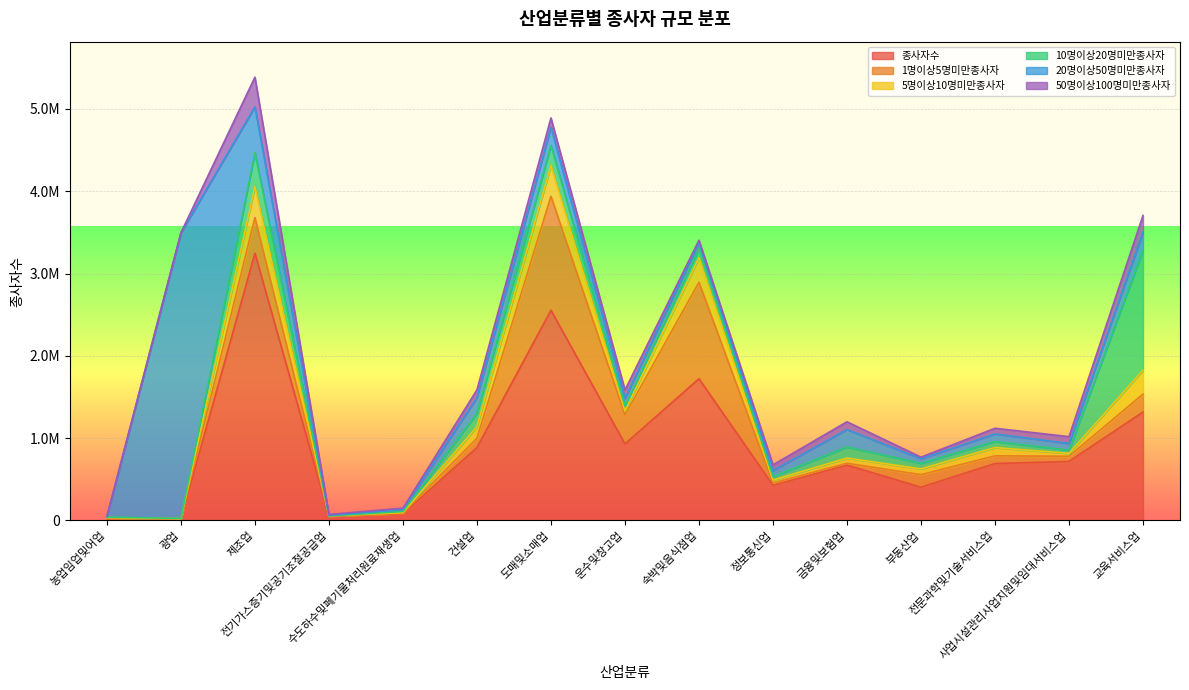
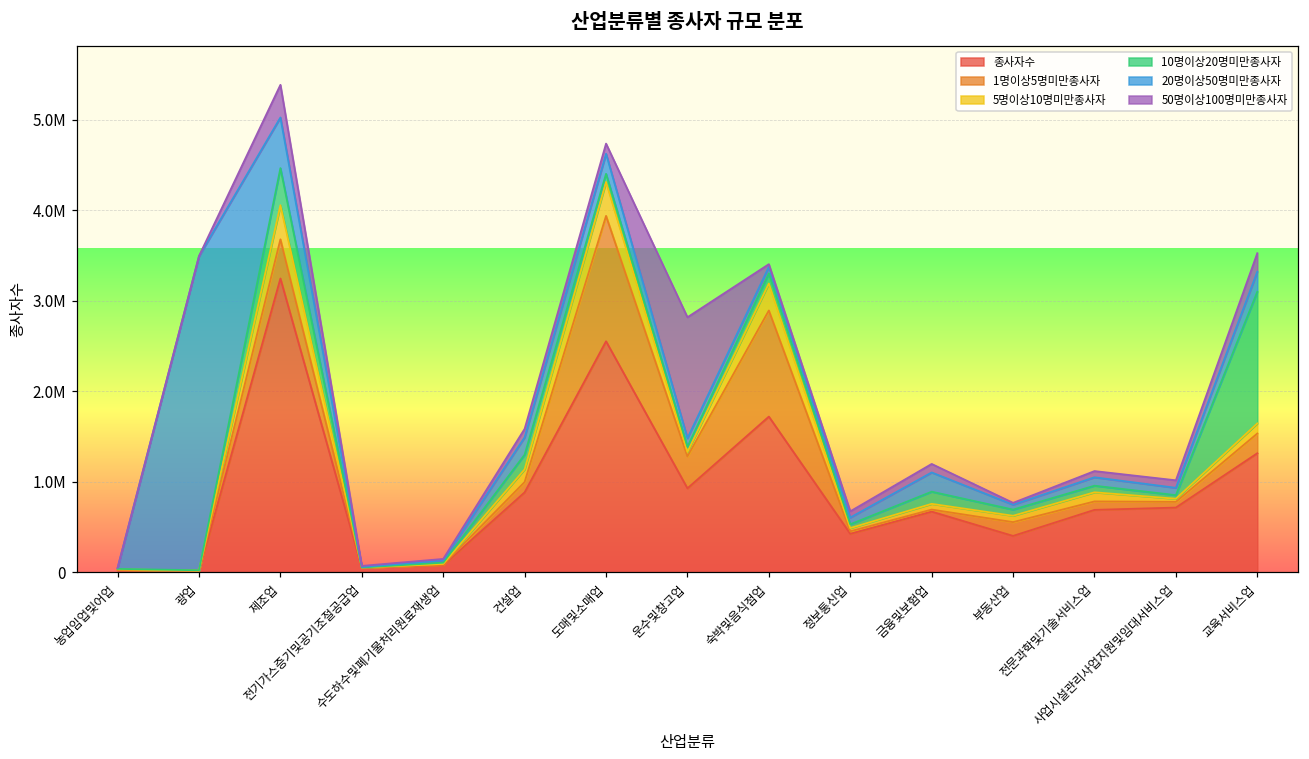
10명이상20명미만종사자, 도매및소매업: 200000 -> 100000
50명이상100명미만종사자, 운수및창고업: 100000 -> 1300000
5명이상10명미만종사자, 교육서비스업: 300000 -> 100000
